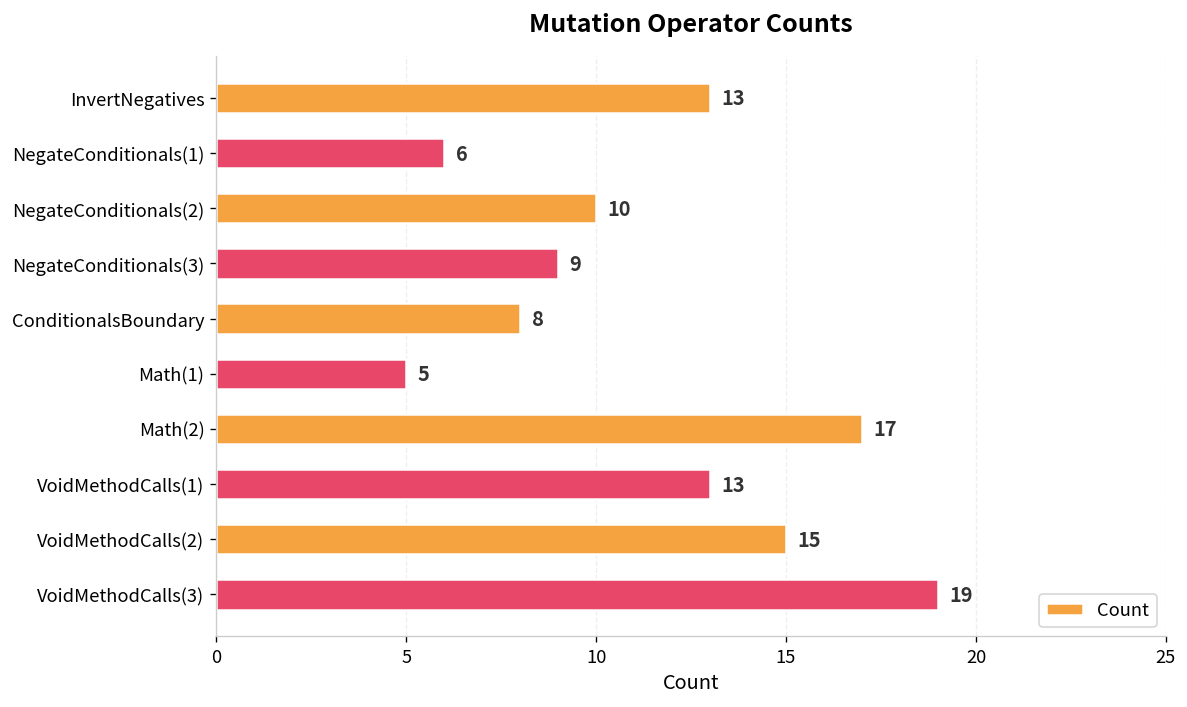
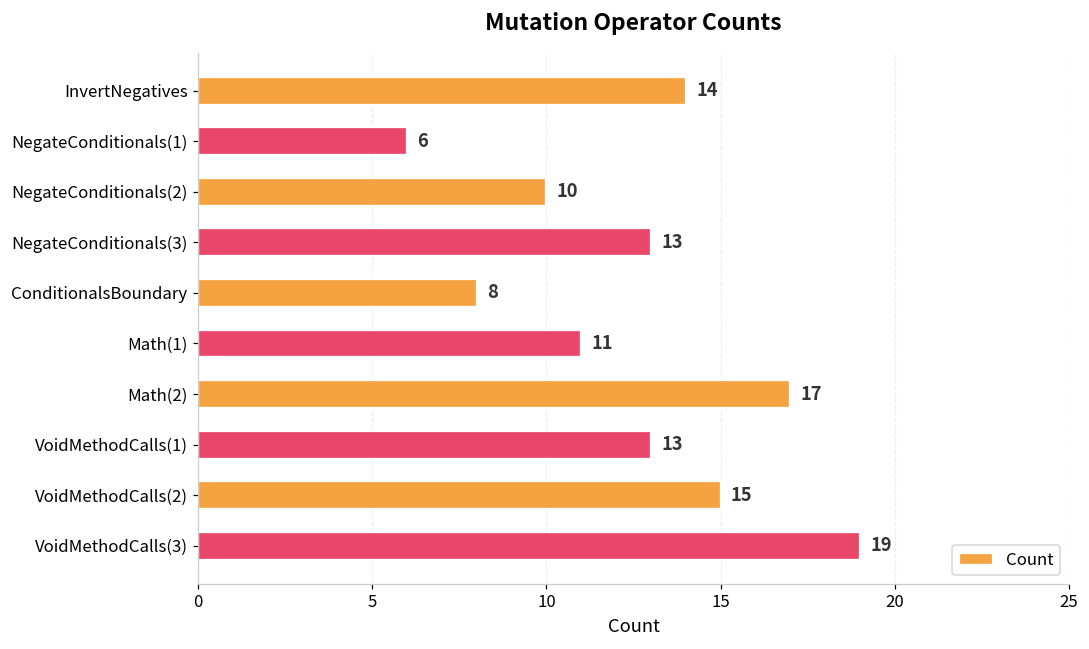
InvertNegatives: 13 -> 14
NegateConditionals(3): 9 -> 13
Math(1): 5 -> 11
